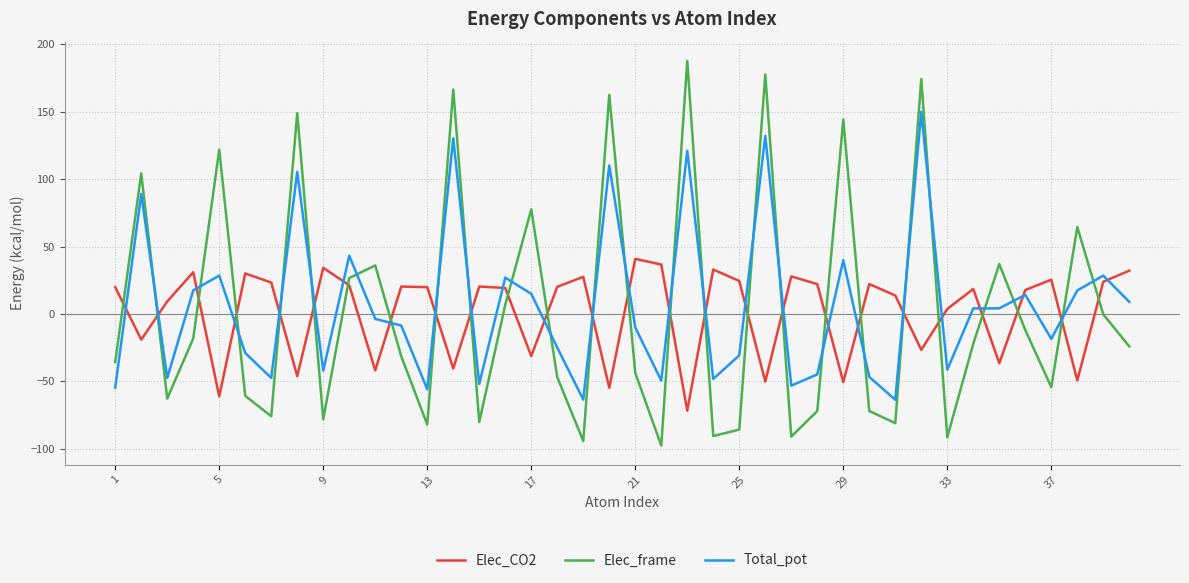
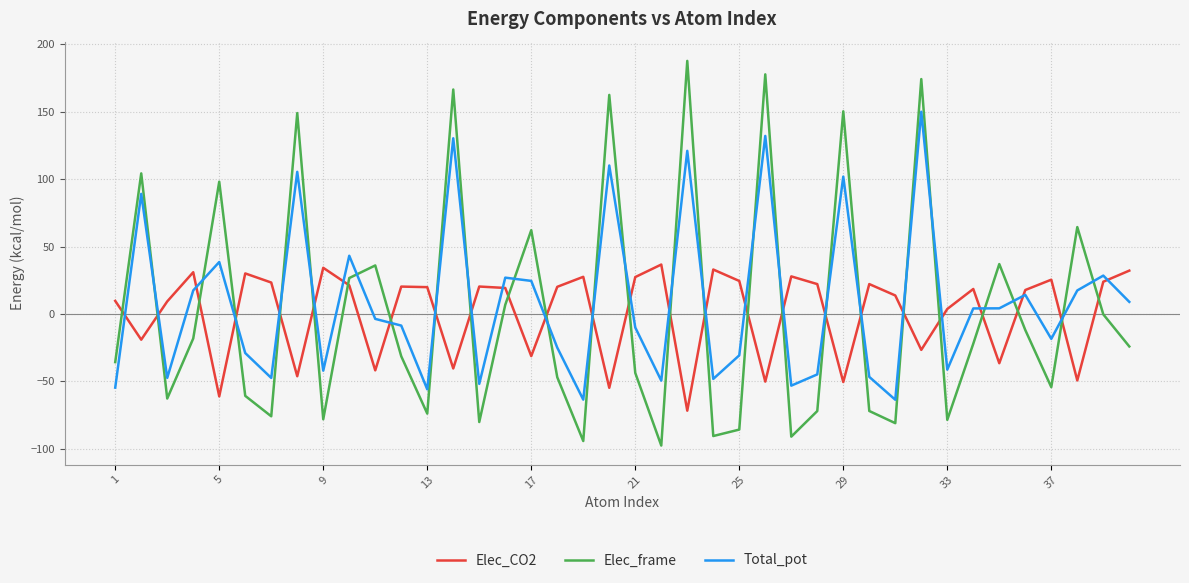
Elec_CO2, 1: 20 -> 10
Elec_frame, 5: 122 -> 98
Total_pot, 5: 29 -> 39
Elec_frame, 13: -82 -> -74
Elec_frame, 17: 78 -> 62
Total_pot, 17: 15 -> 25
Elec_CO2, 21: 41 -> 27
Elec_frame, 29: 144 -> 150
Total_pot, 29: 40 -> 102
Elec_frame, 33: -91 -> -79
